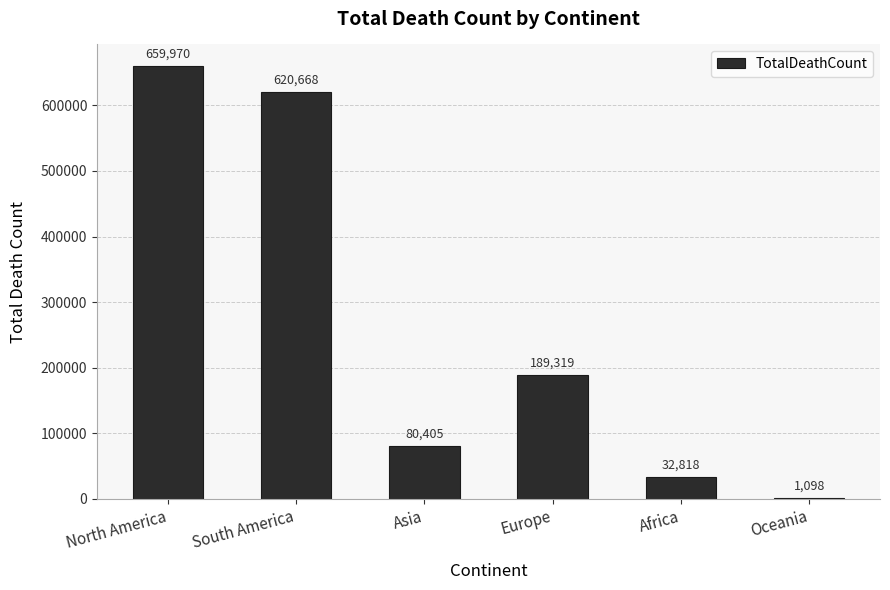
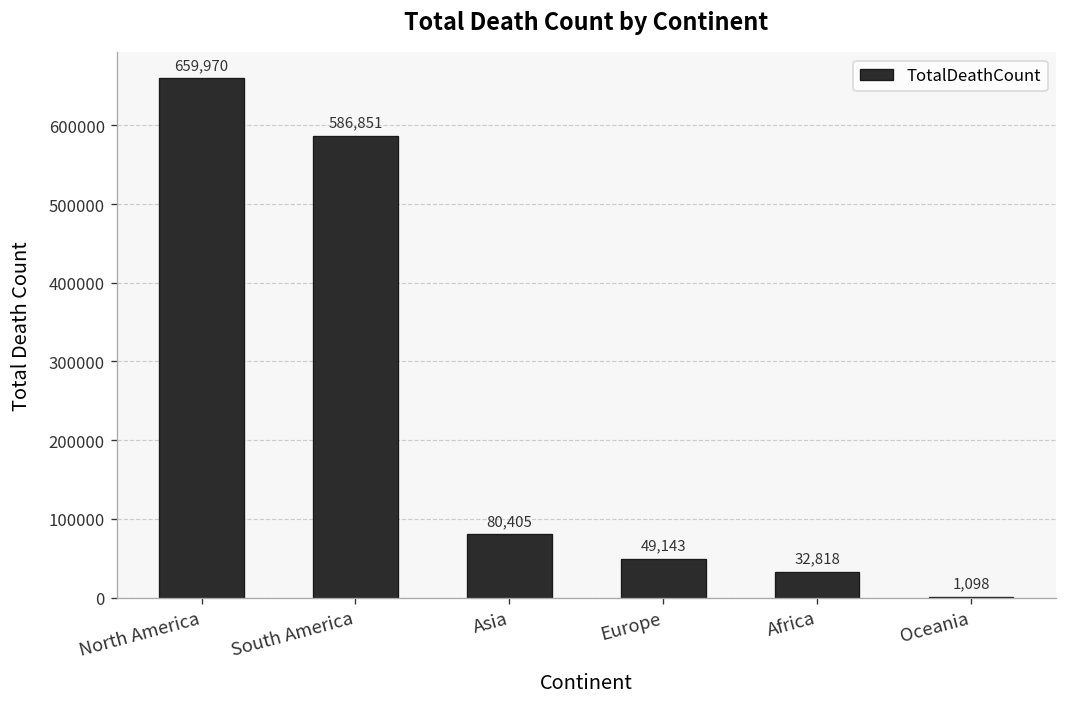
South America: 620,668 -> 586,851
Europe: 189,319 -> 49,143
